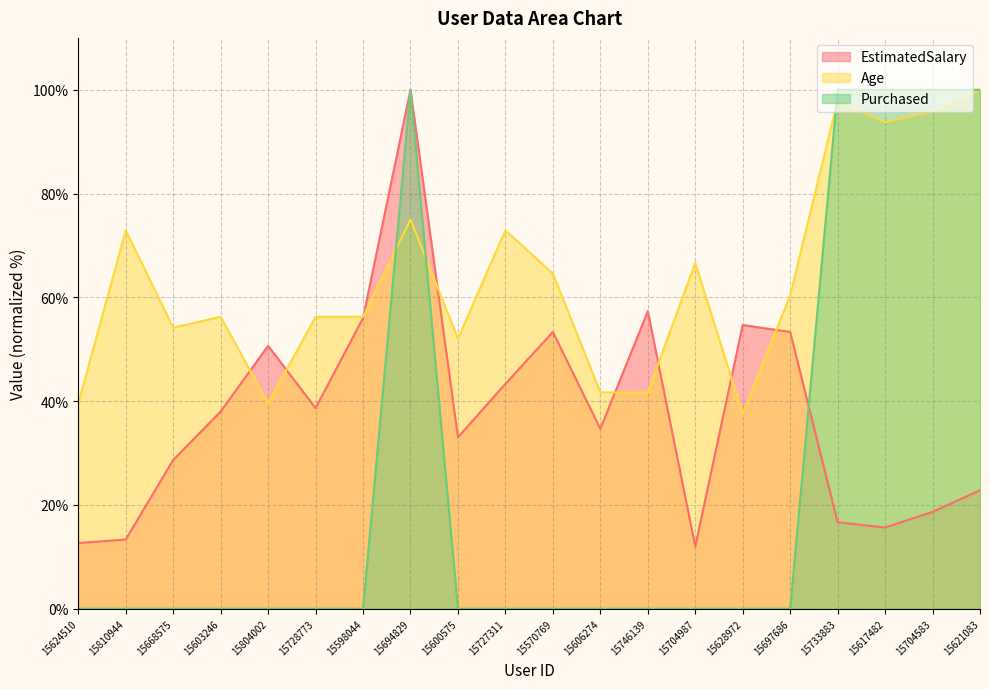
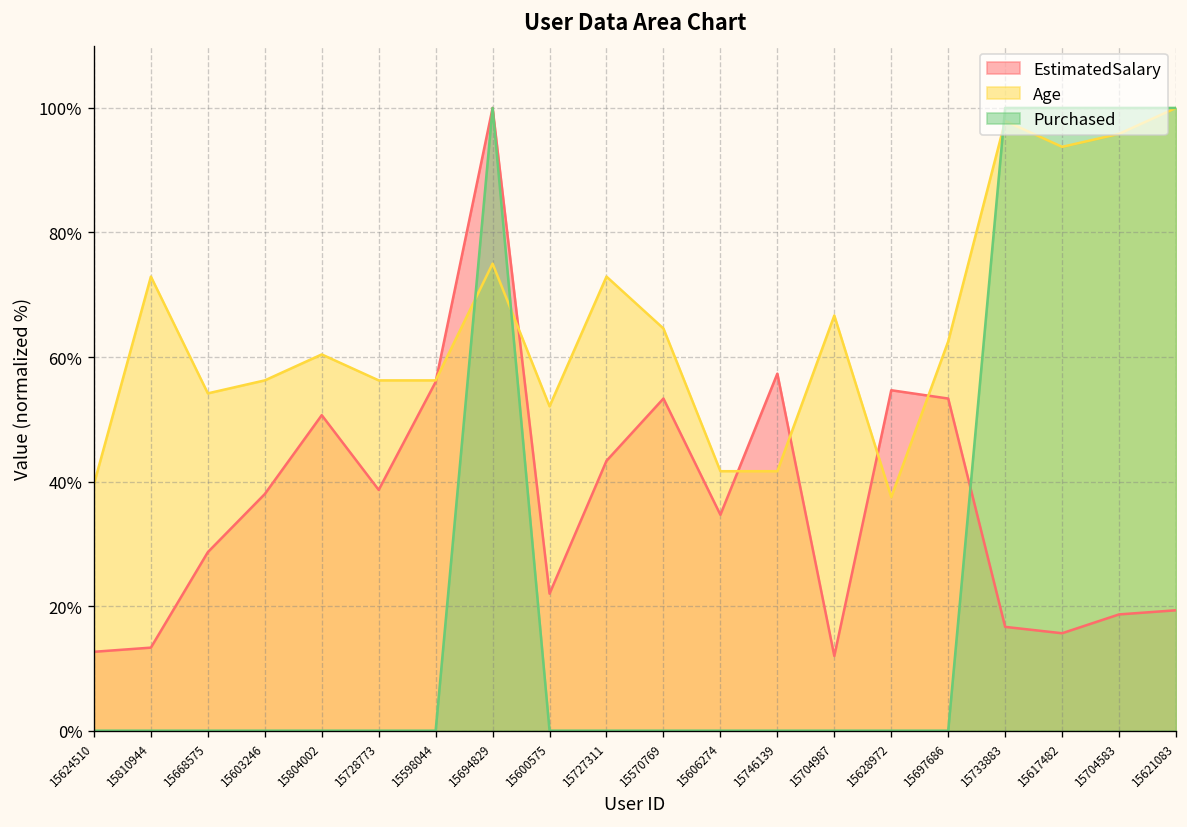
Age, 15804002: 40% -> 60%
EstimatedSalary, 15600575: 33% -> 22%
Age, 15697686: 60% -> 63%
EstimatedSalary, 15621083: 23% -> 19%
